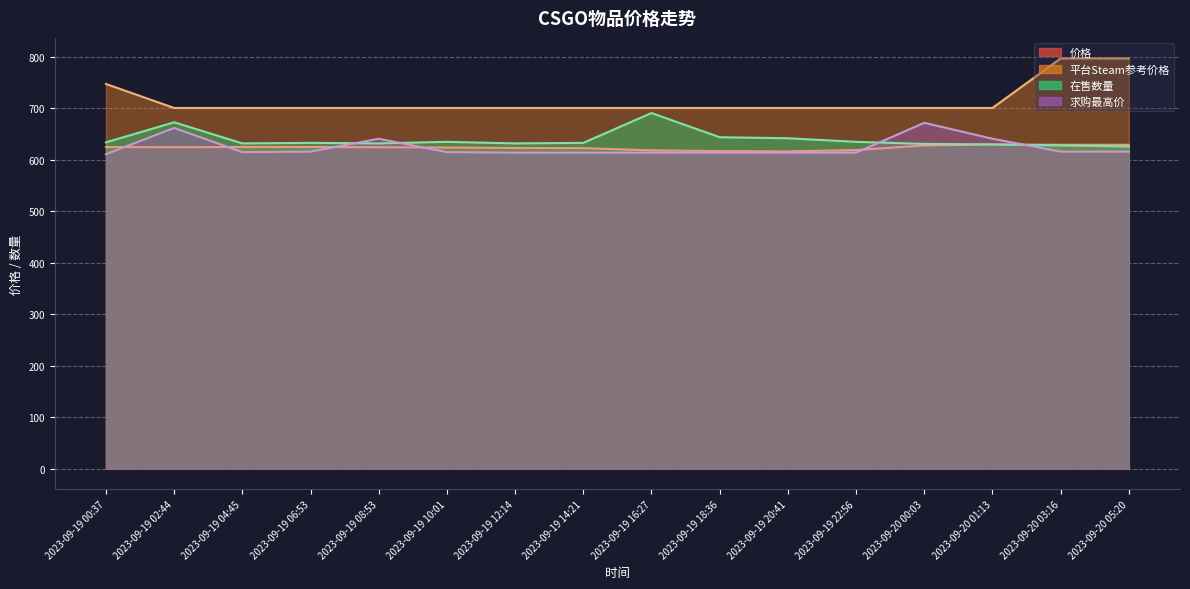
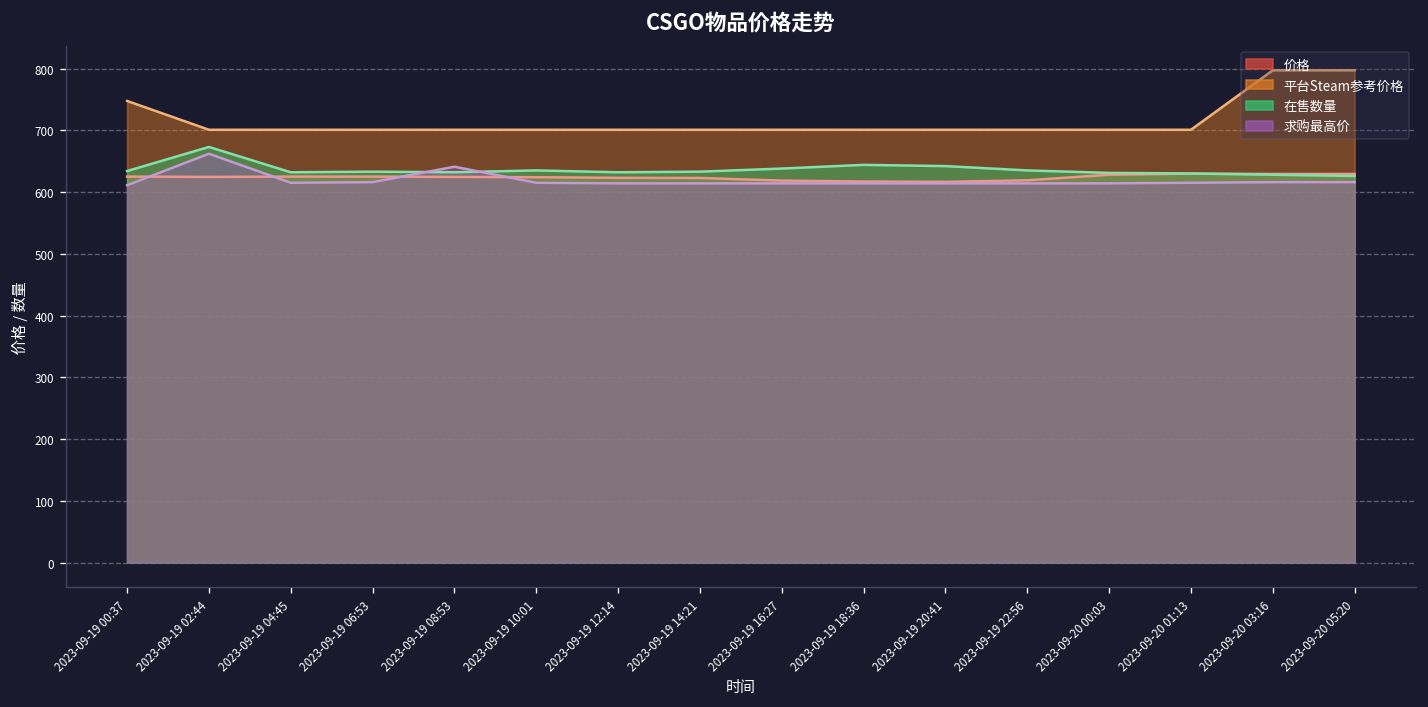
在售数量, 2023-09-19 16:27: 690 -> 640
求购最高价, 2023-09-20 00:03: 670 -> 610
求购最高价, 2023-09-20 01:13: 640 -> 620
